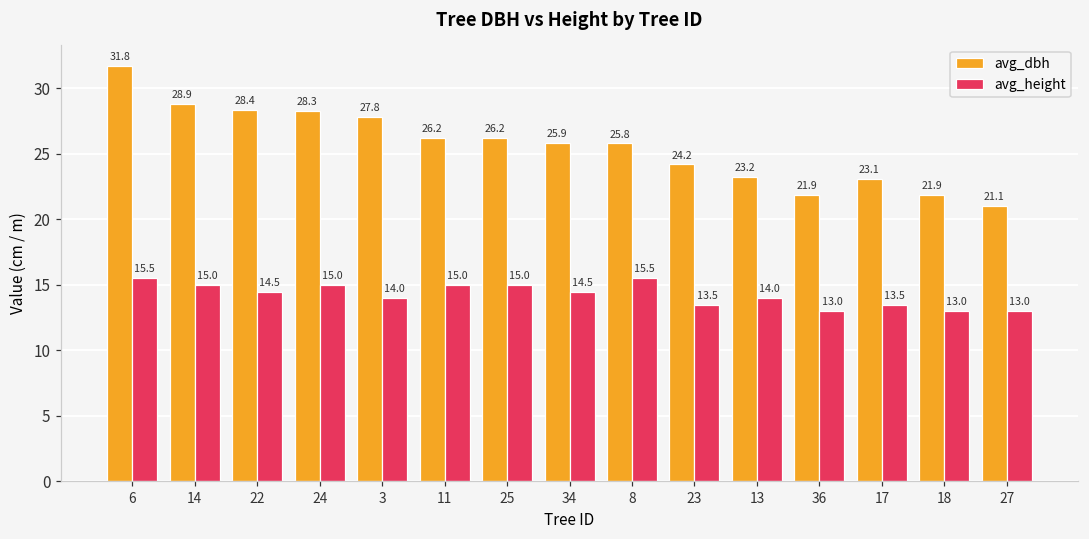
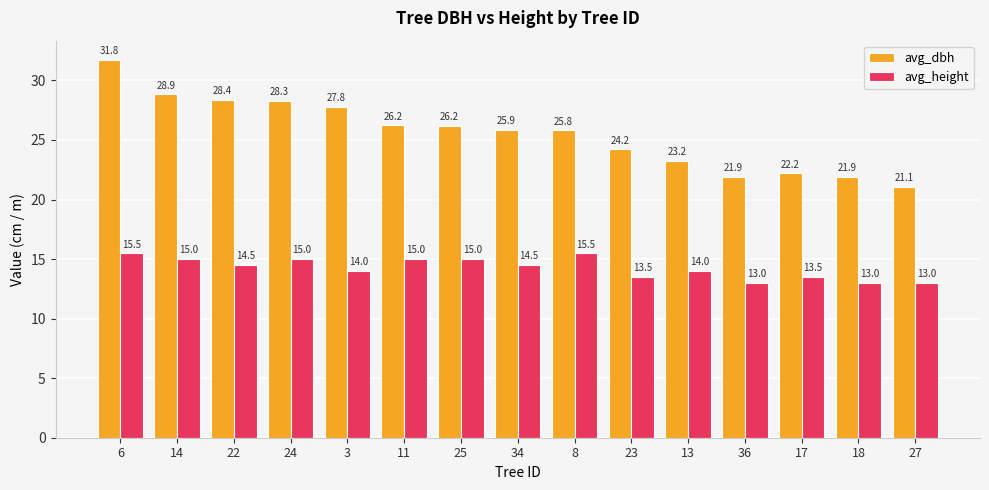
avg_dbh, 17: 23.1 -> 22.2
